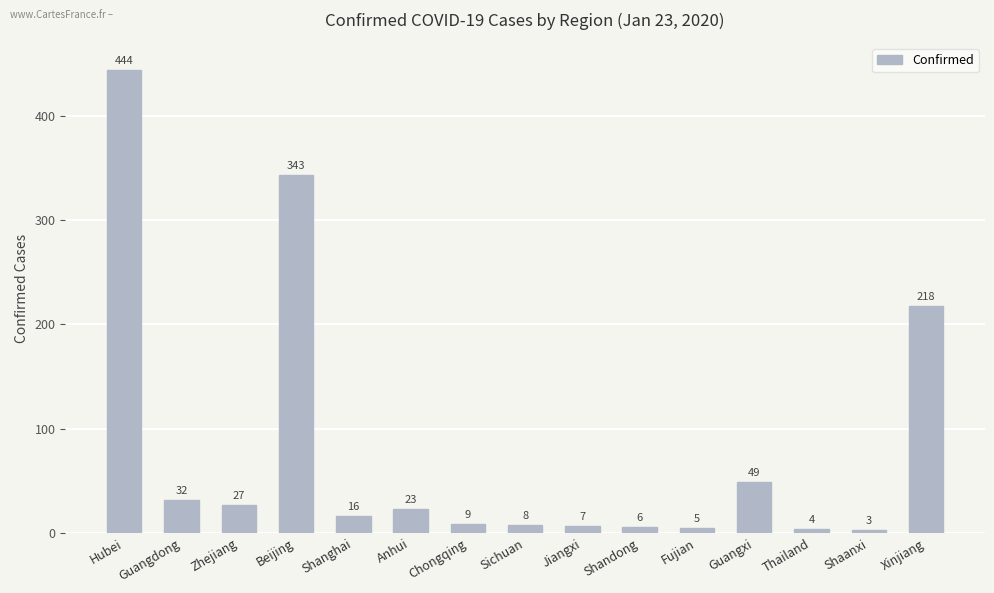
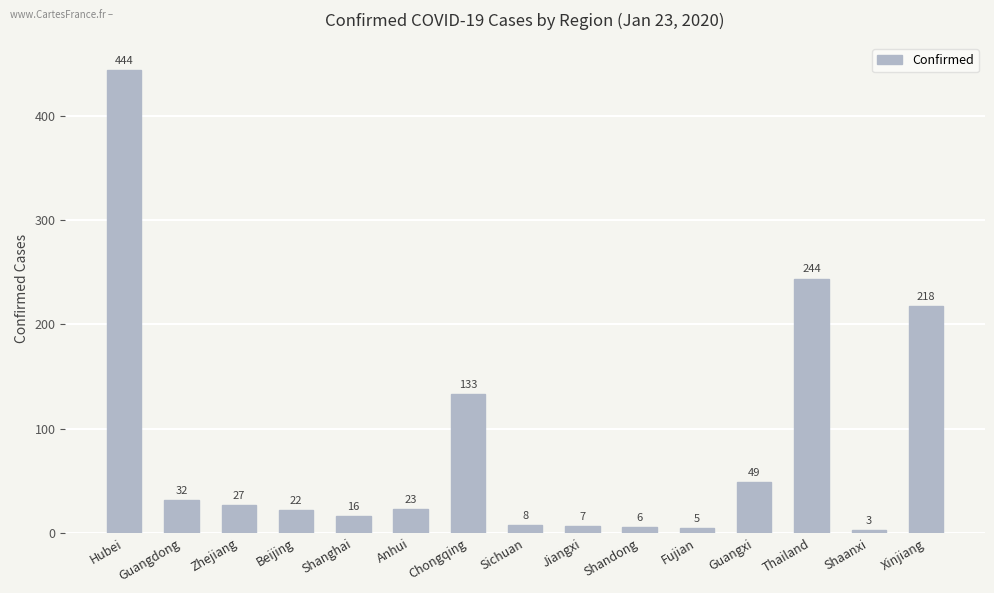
Beijing: 343 -> 22
Chongqing: 9 -> 133
Thailand: 4 -> 244
